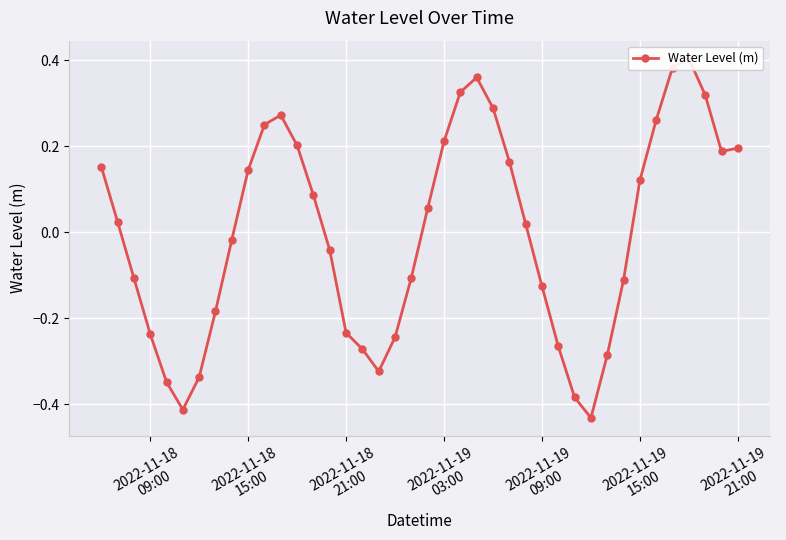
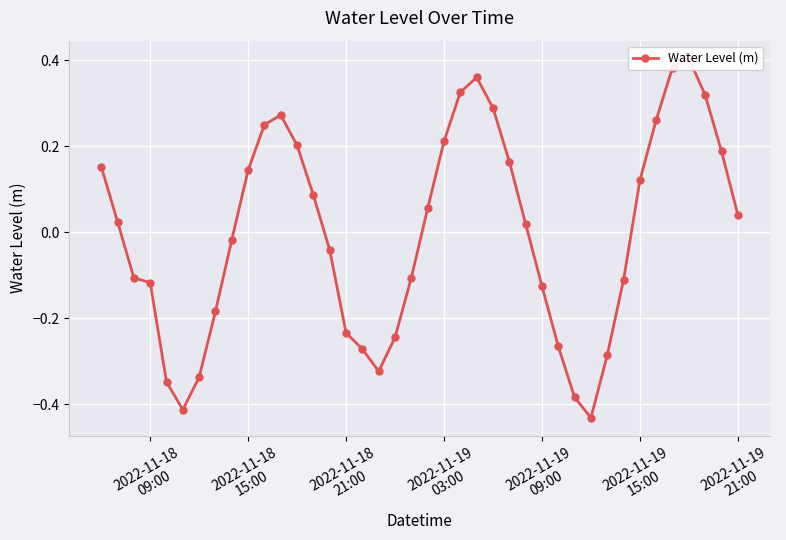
2022-11-18 09:00: -0.24 -> -0.12
2022-11-19 21:00: 0.20 -> 0.04
